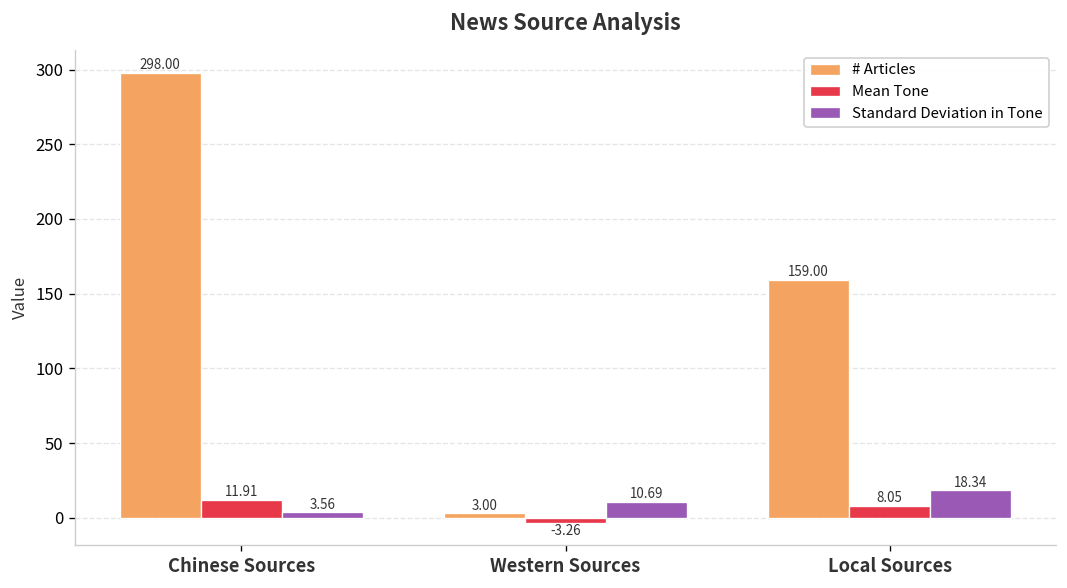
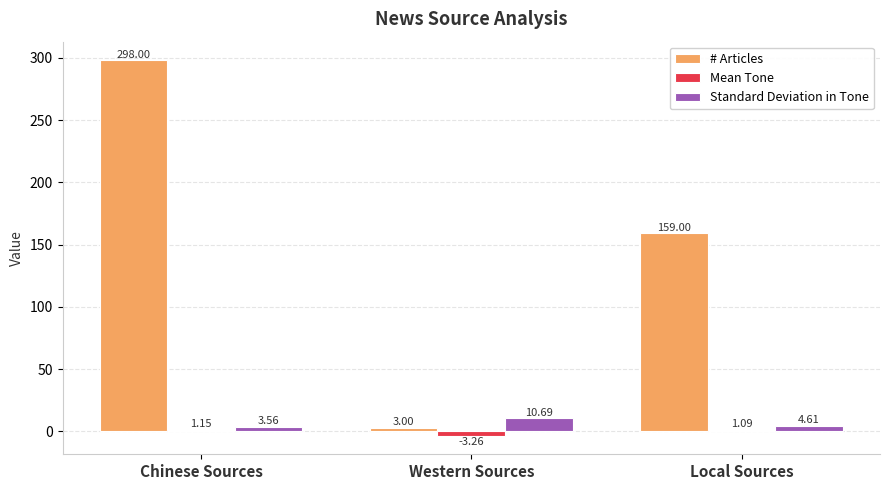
Mean Tone, Chinese Sources: 11.91 -> 1.15
Mean Tone, Local Sources: 8.05 -> 1.09
Standard Deviation in Tone, Local Sources: 18.34 -> 4.61
